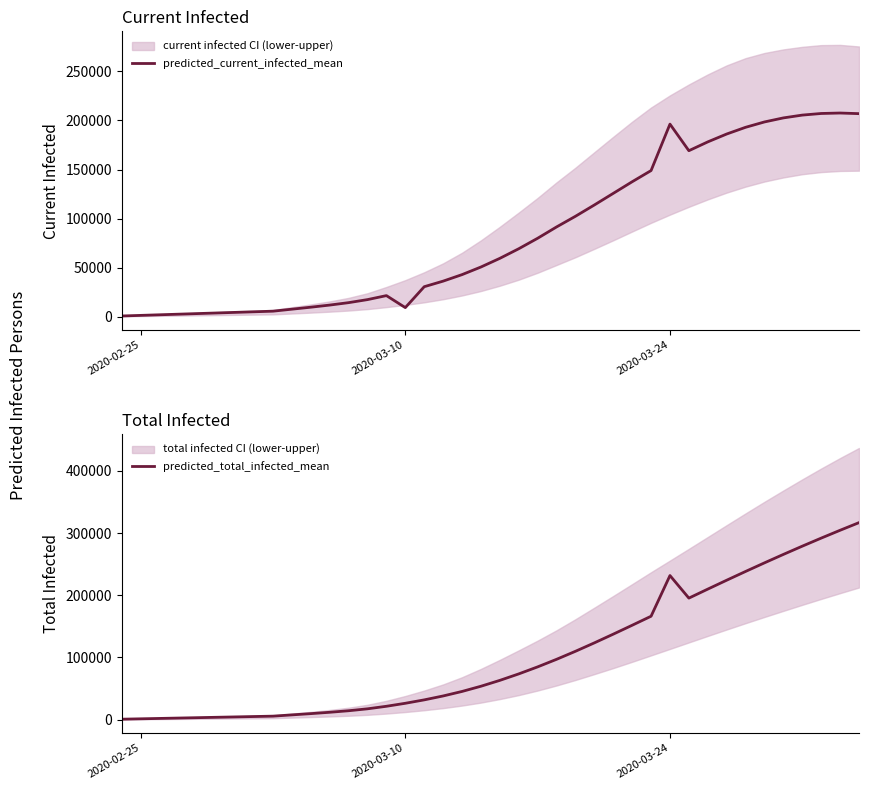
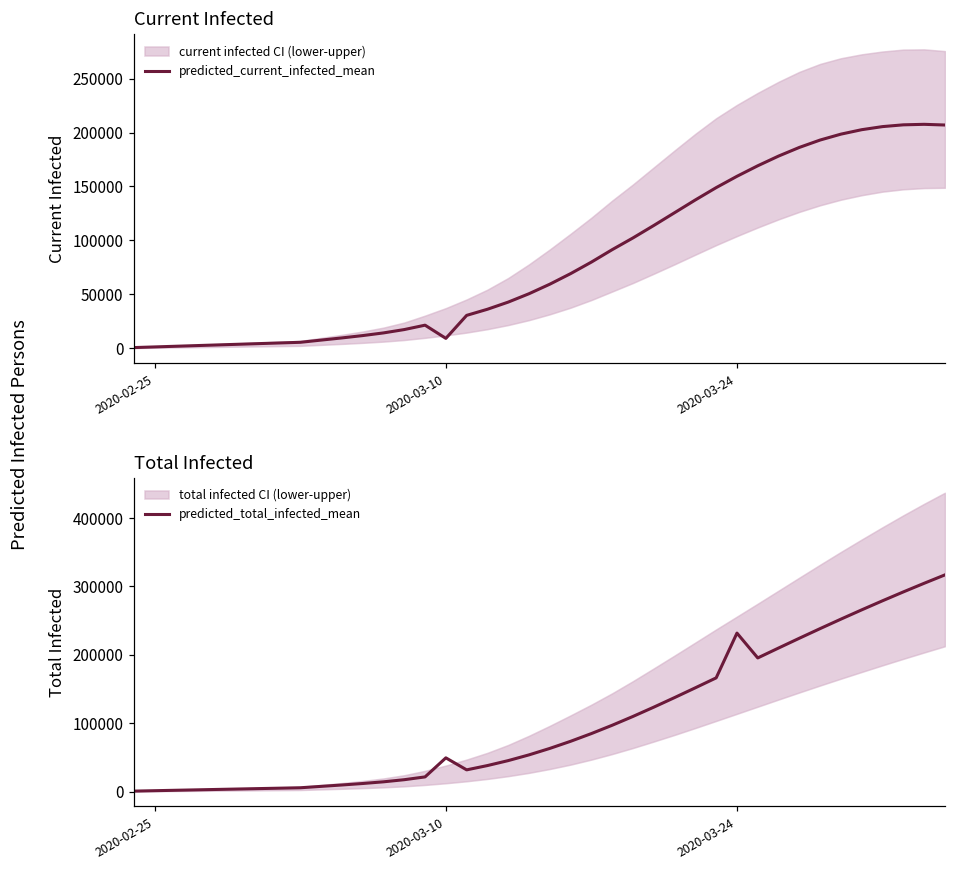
Current Infected, predicted_current_infected_mean, 2020-03-24: 200000 -> 160000
Total Infected, predicted_total_infected_mean, 2020-03-10: 30000 -> 50000
